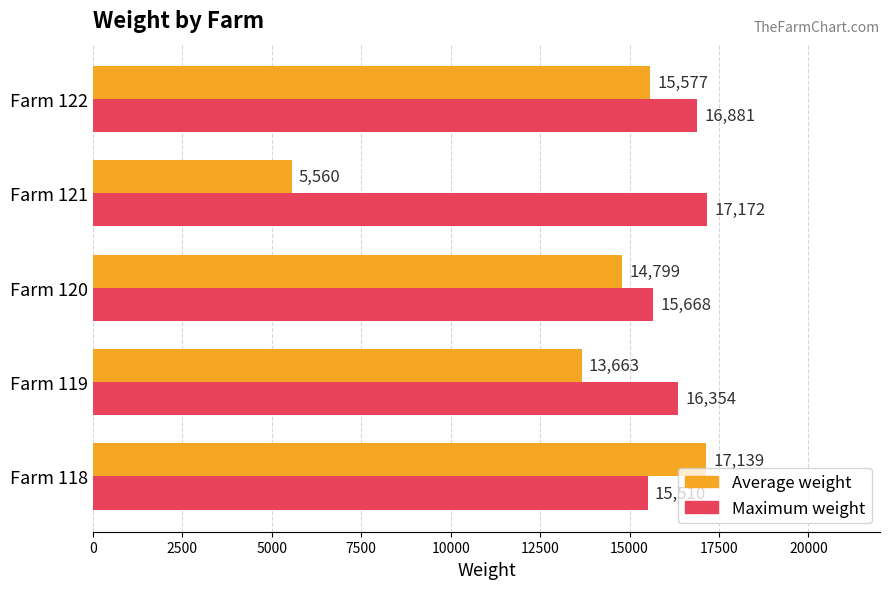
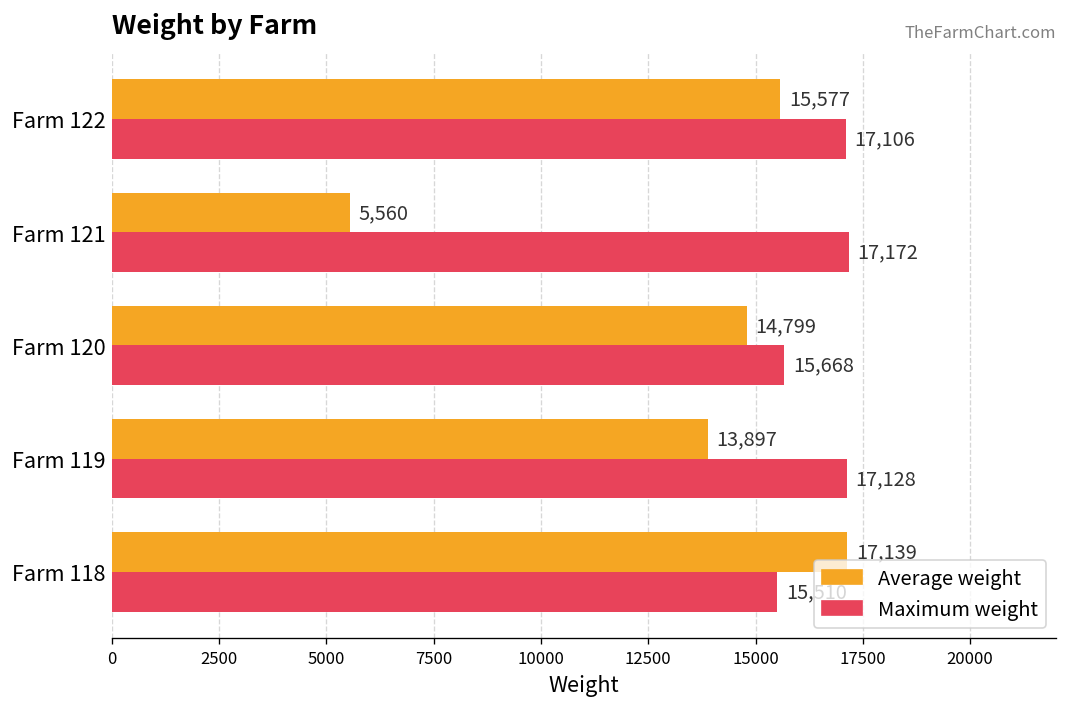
Maximum weight, Farm 122: 16,881 -> 17,106
Average weight, Farm 119: 13,663 -> 13,897
Maximum weight, Farm 119: 16,354 -> 17,128
